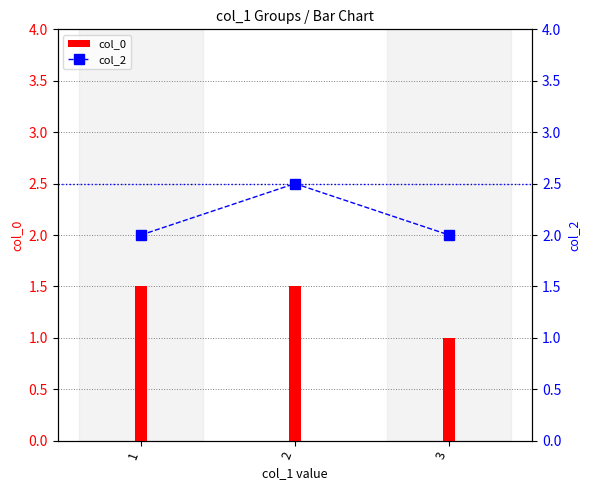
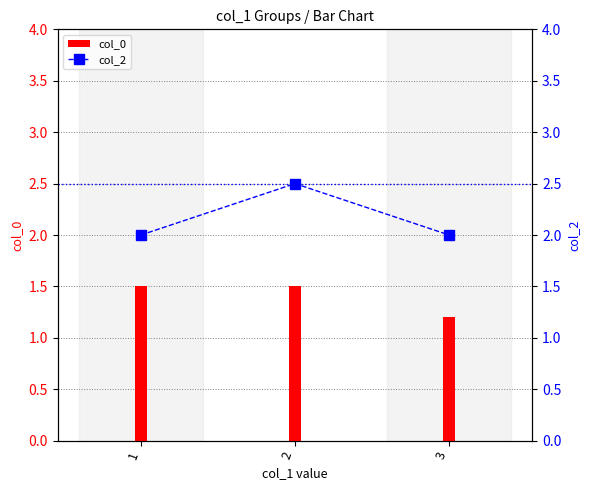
col_0, 3: 1.0 -> 1.2
